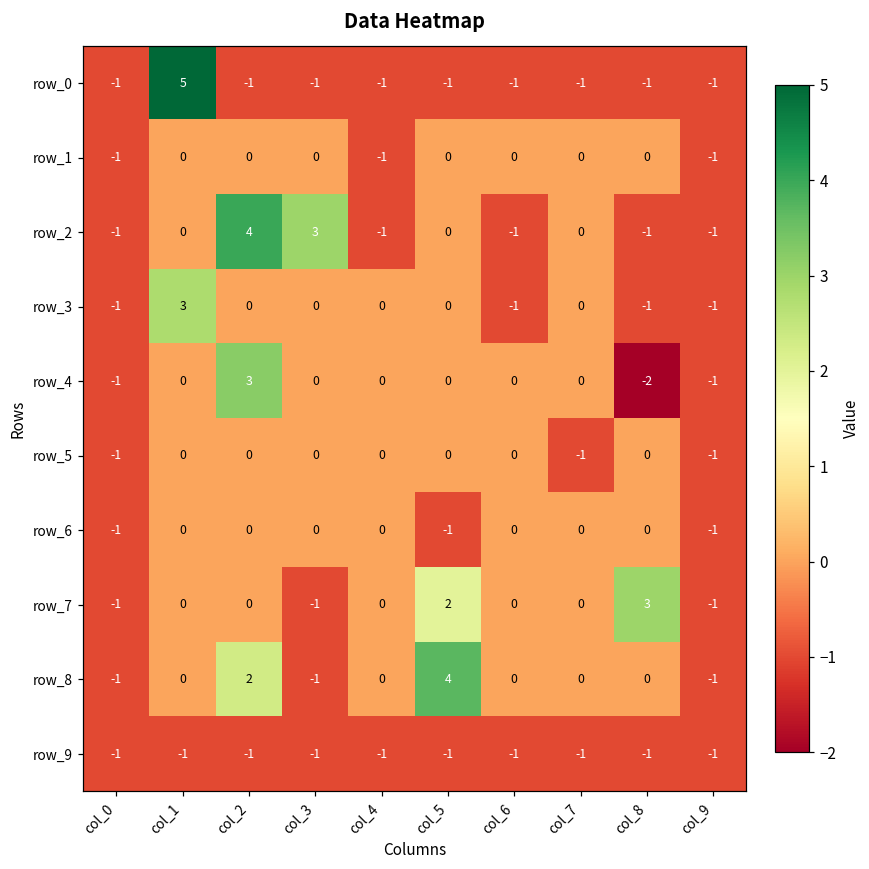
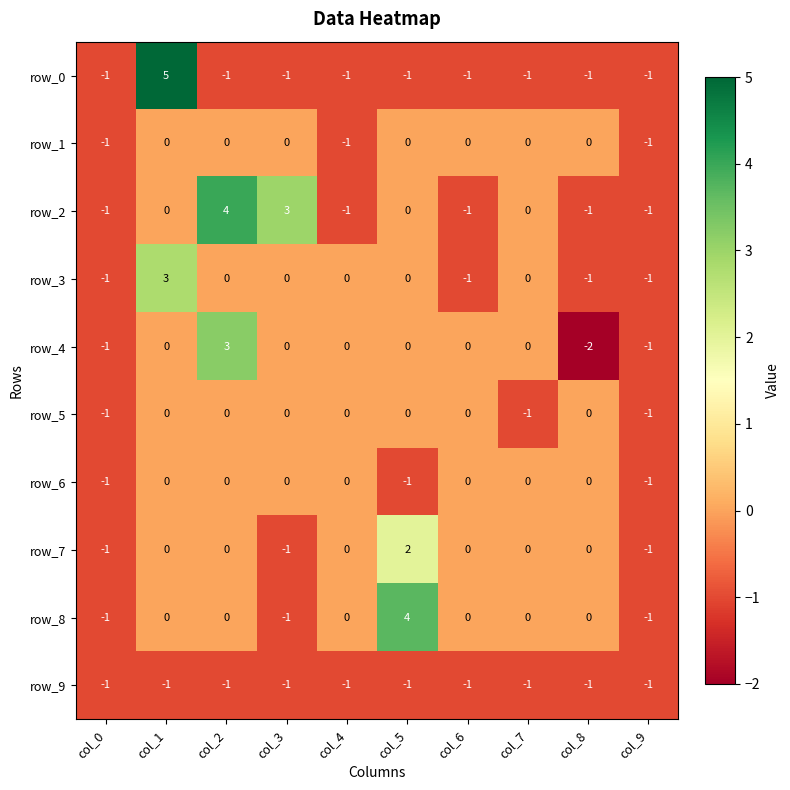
row_7, col_8: 3 -> 0
row_8, col_2: 2 -> 0
